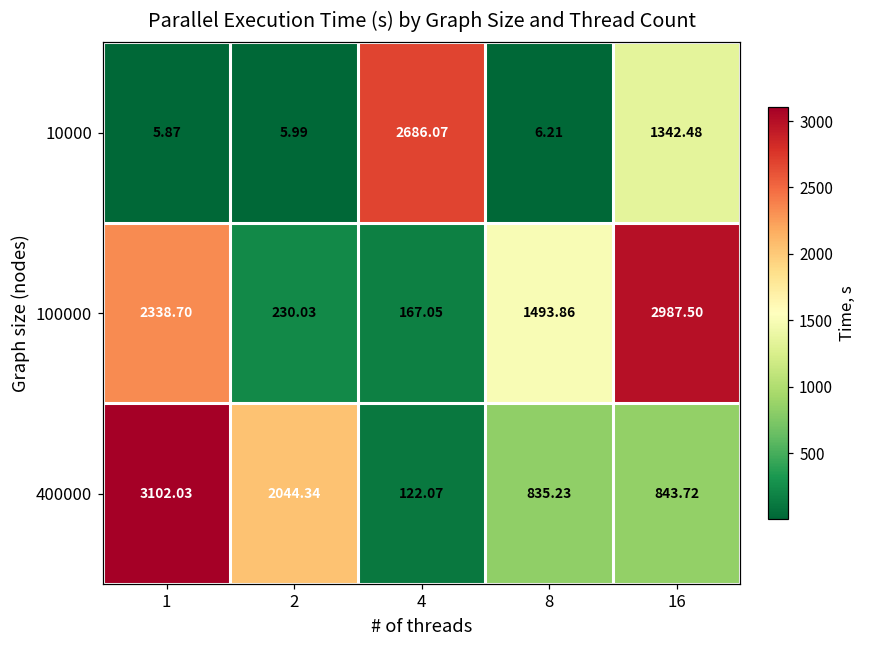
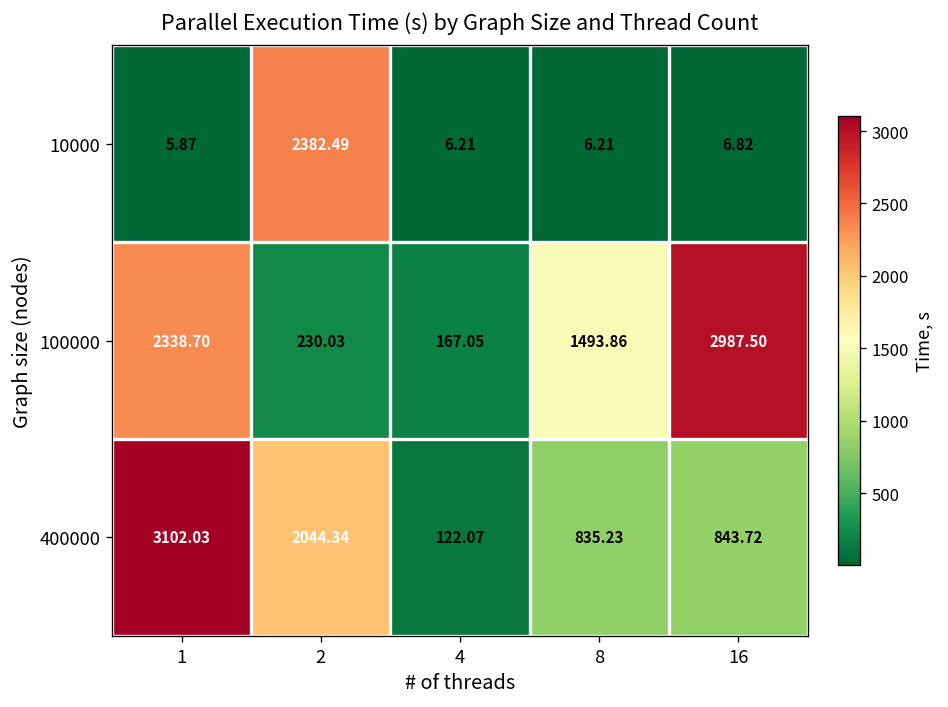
10000, 2: 5.99 -> 2382.49
10000, 4: 2686.07 -> 6.21
10000, 16: 1342.48 -> 6.82
